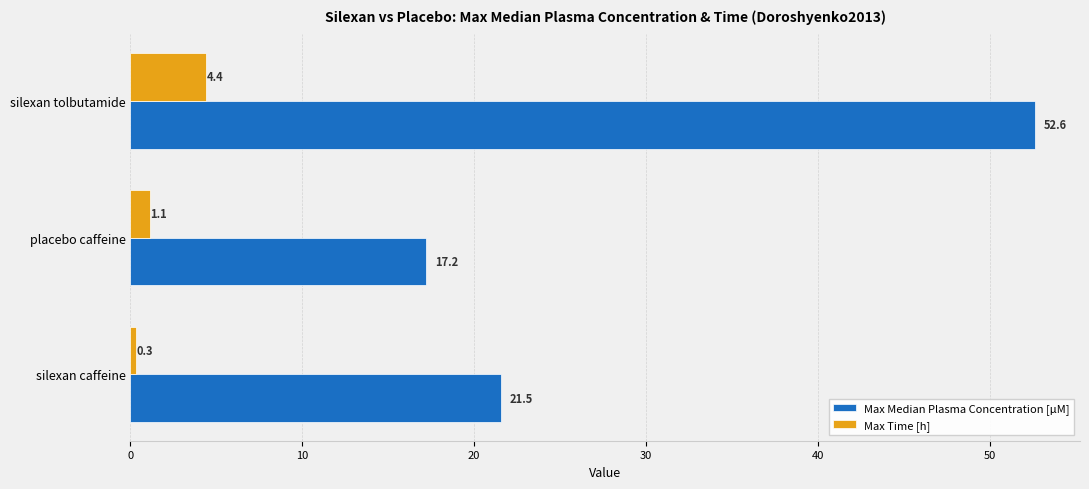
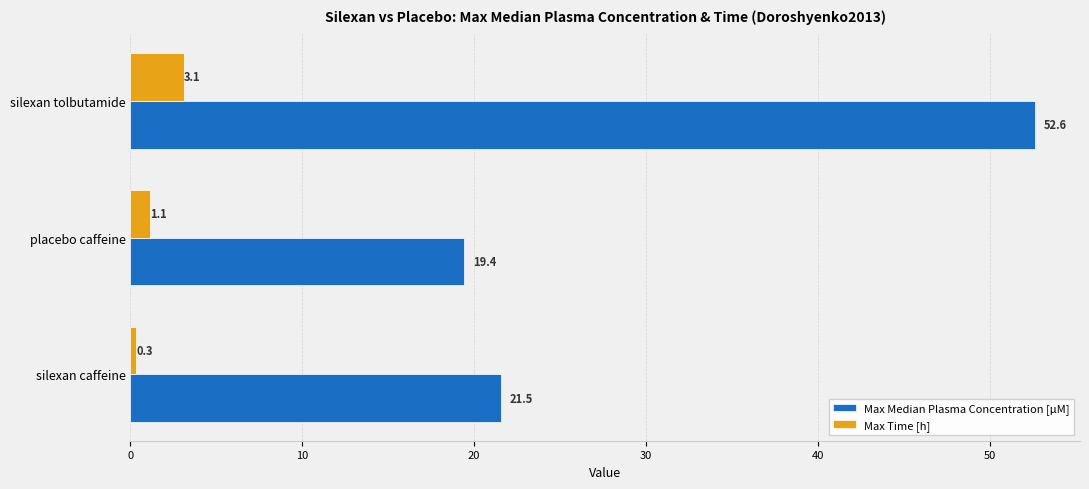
Max Time [h], silexan tolbutamide: 4.4 -> 3.1
Max Median Plasma Concentration [μM], placebo caffeine: 17.2 -> 19.4
